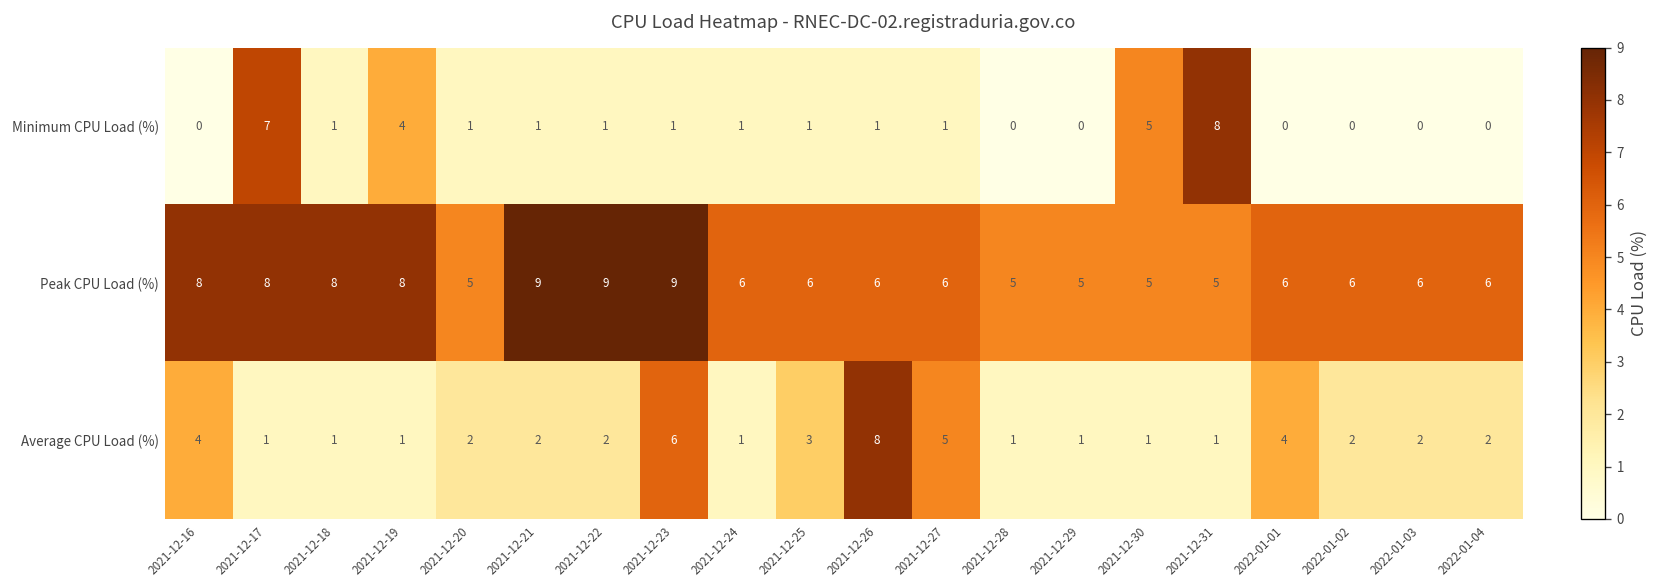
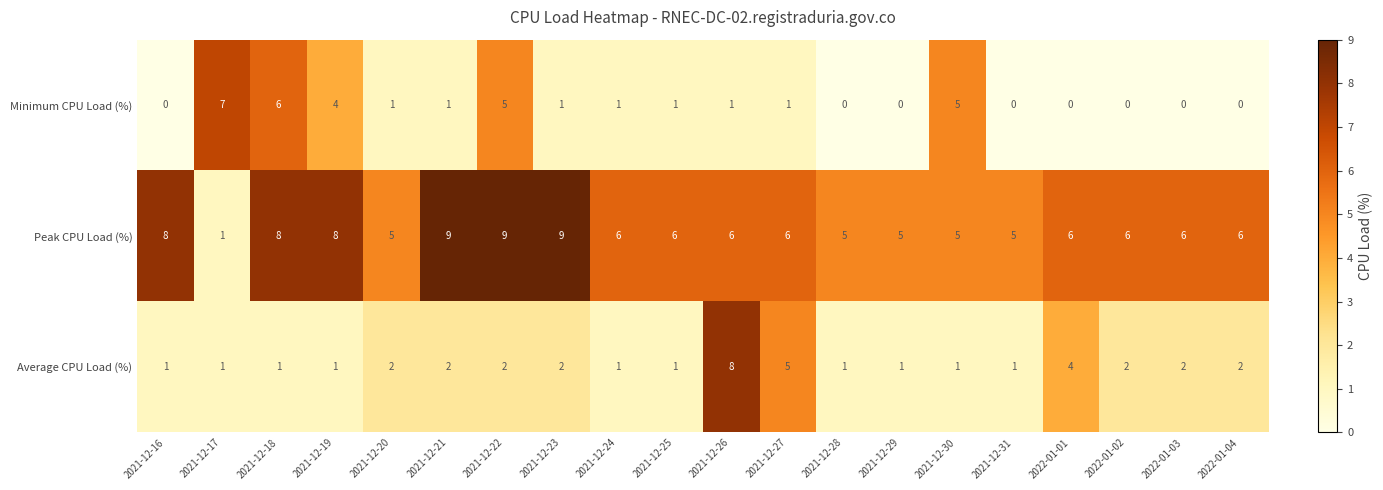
Minimum CPU Load (%), 2021-12-18: 1 -> 6
Minimum CPU Load (%), 2021-12-22: 1 -> 5
Minimum CPU Load (%), 2021-12-31: 8 -> 0
Peak CPU Load (%), 2021-12-17: 8 -> 1
Average CPU Load (%), 2021-12-16: 4 -> 1
Average CPU Load (%), 2021-12-23: 6 -> 2
Average CPU Load (%), 2021-12-25: 3 -> 1
